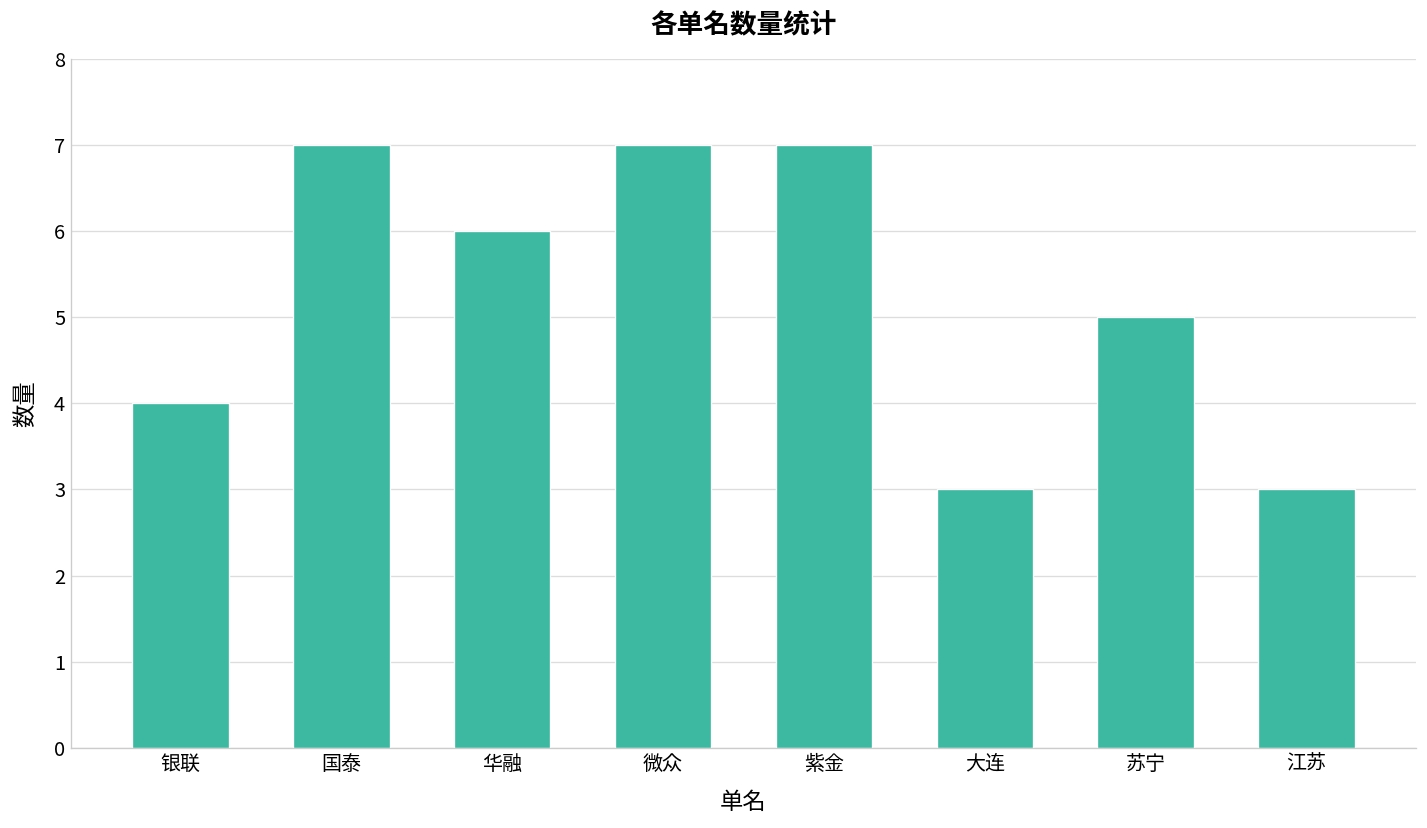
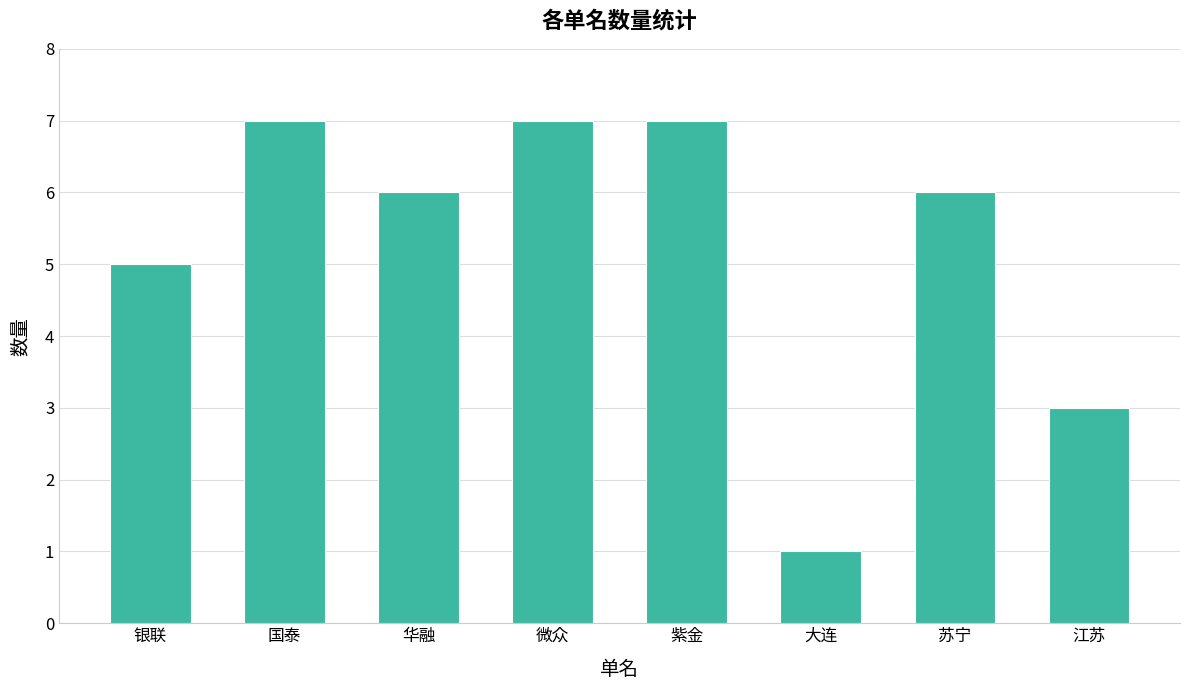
银联: 4 -> 5
大连: 3 -> 1
苏宁: 5 -> 6
